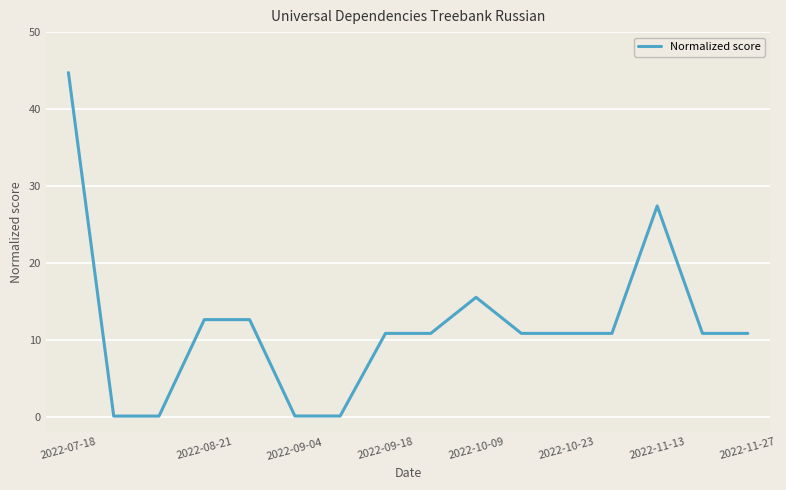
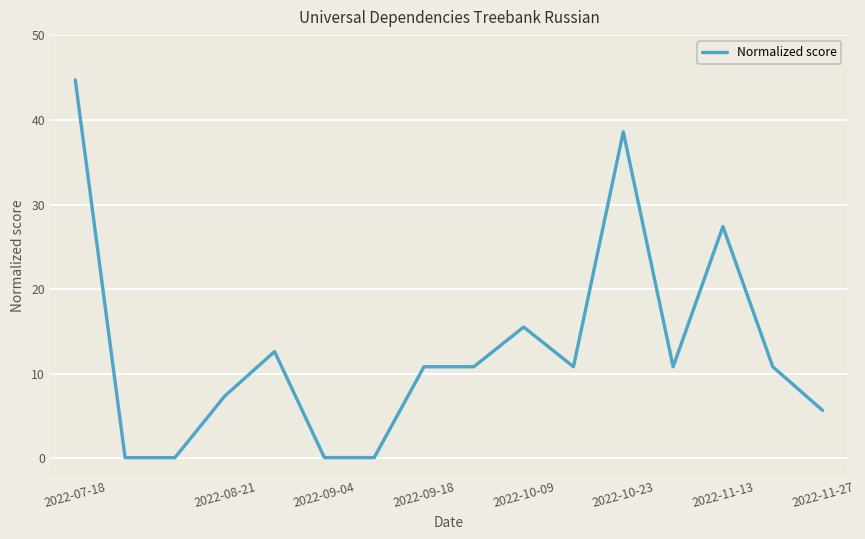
2022-08-21: 13 -> 7
2022-10-23: 11 -> 39
2022-11-27: 11 -> 6
